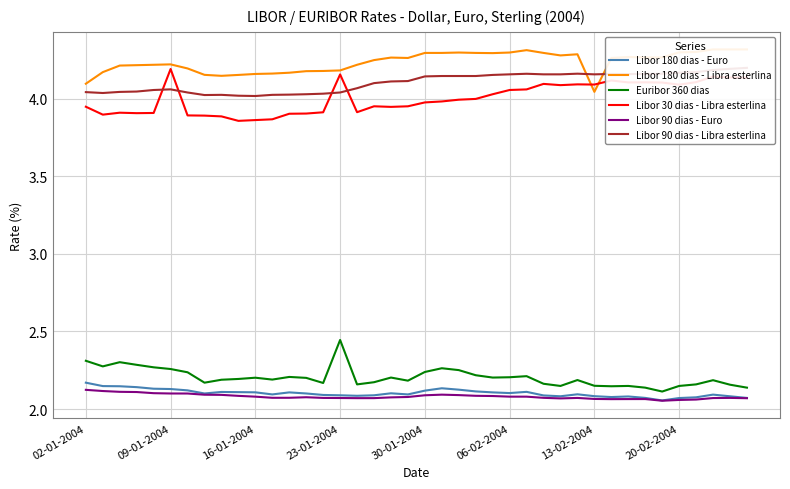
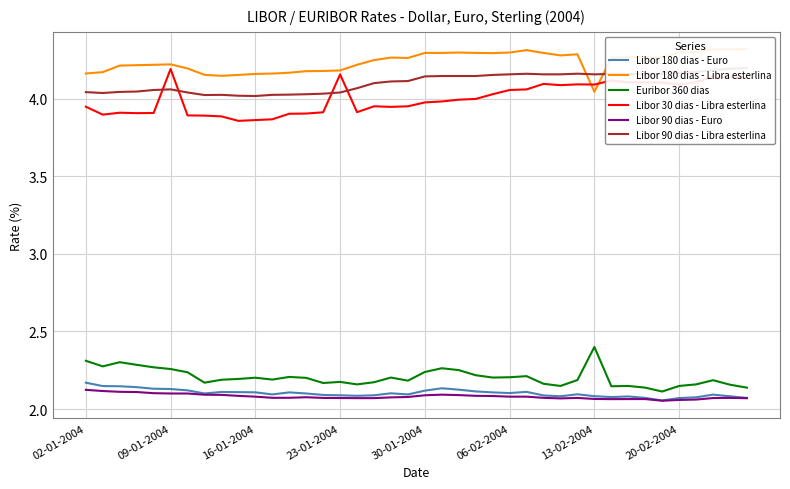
Libor 180 dias - Libra esterlina, 02-01-2004: 4.10 -> 4.16
Euribor 360 dias, 23-01-2004: 2.45 -> 2.18
Euribor 360 dias, 13-02-2004: 2.15 -> 2.40
